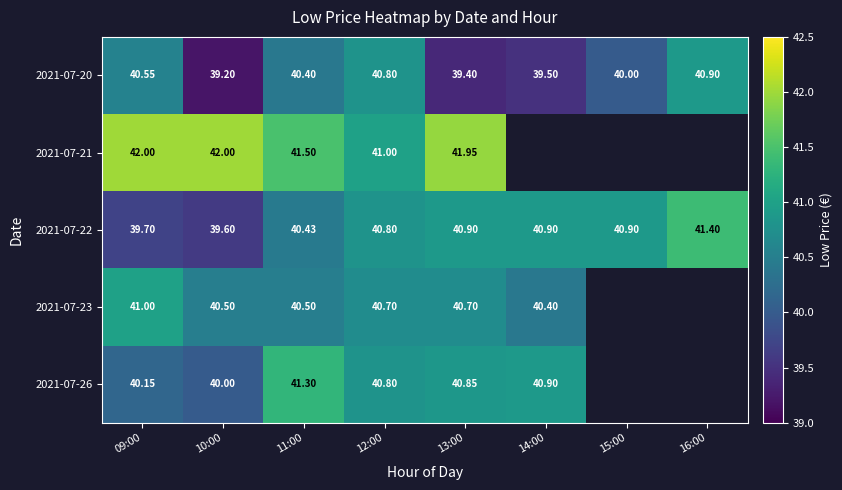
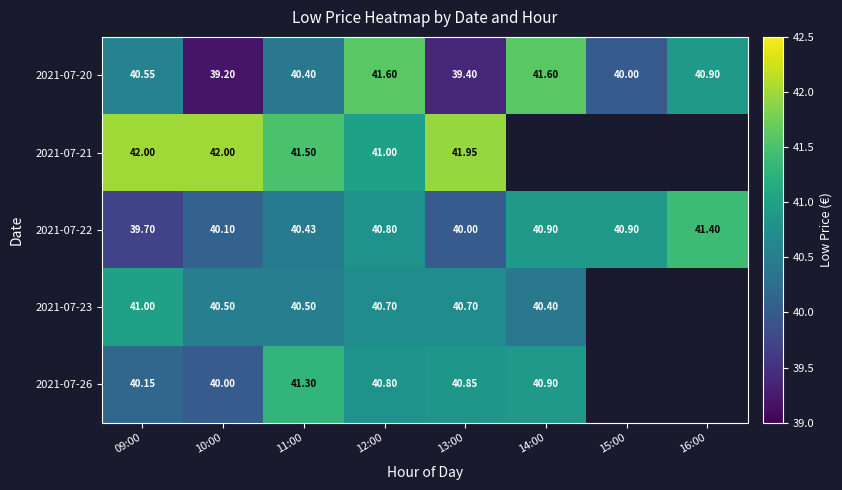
2021-07-20, 12:00: 40.80 -> 41.60
2021-07-20, 14:00: 39.50 -> 41.60
2021-07-22, 10:00: 39.60 -> 40.10
2021-07-22, 13:00: 40.90 -> 40.00
